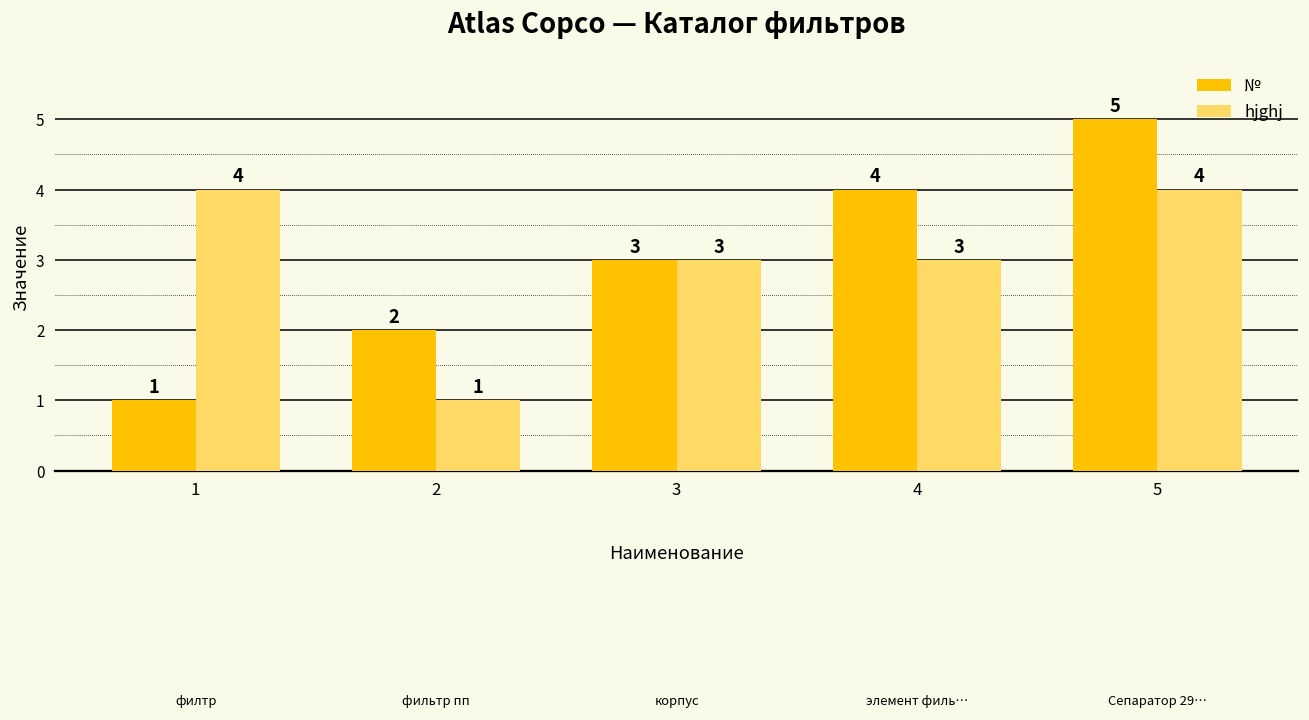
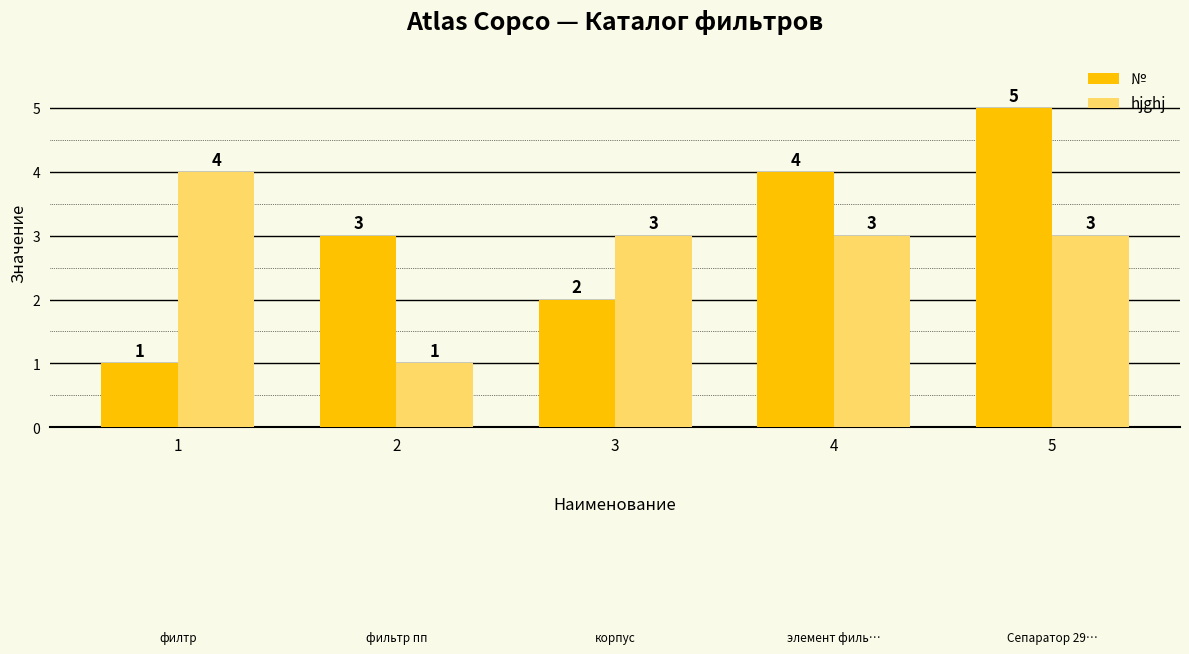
№, 2: 2 -> 3
№, 3: 3 -> 2
hjghj, 5: 4 -> 3
